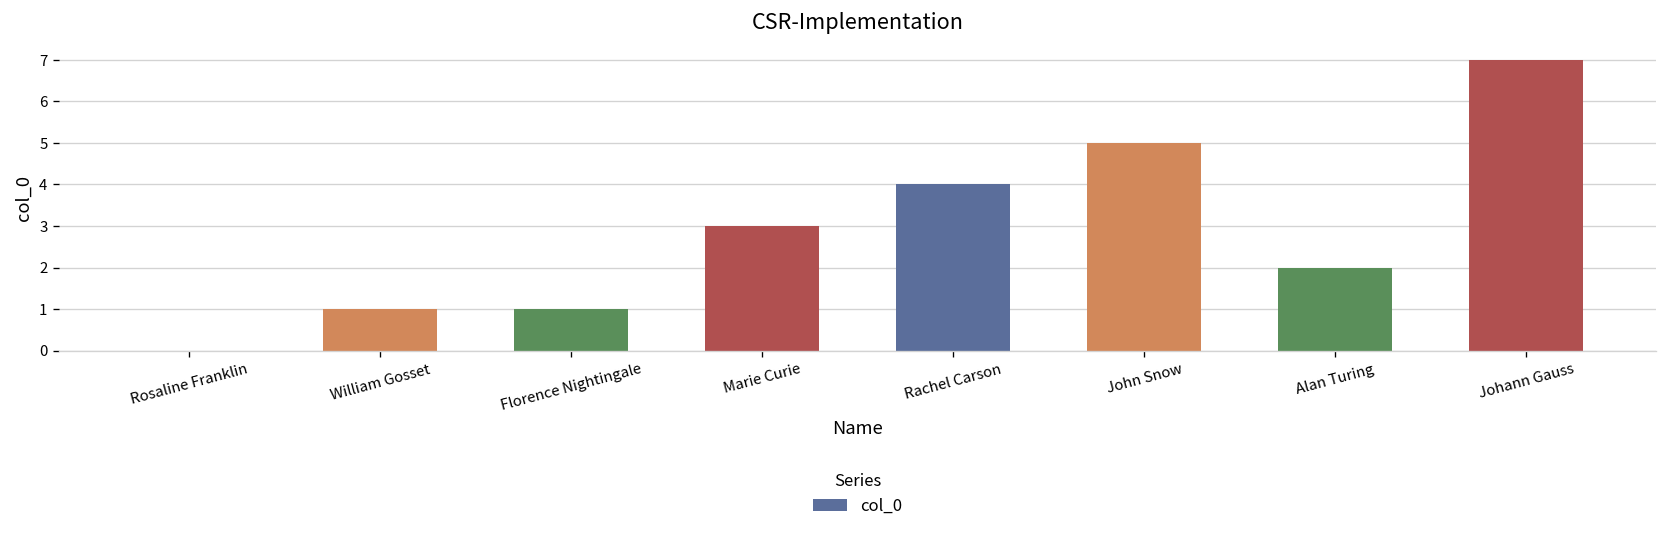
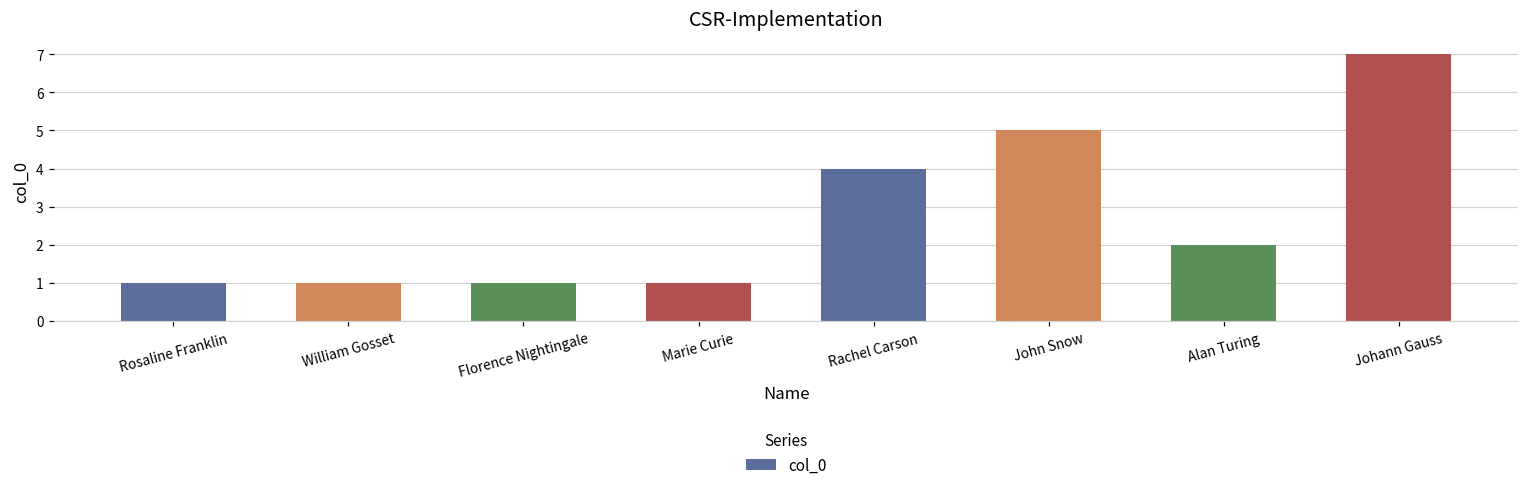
Rosaline Franklin: 0 -> 1
Marie Curie: 3 -> 1
